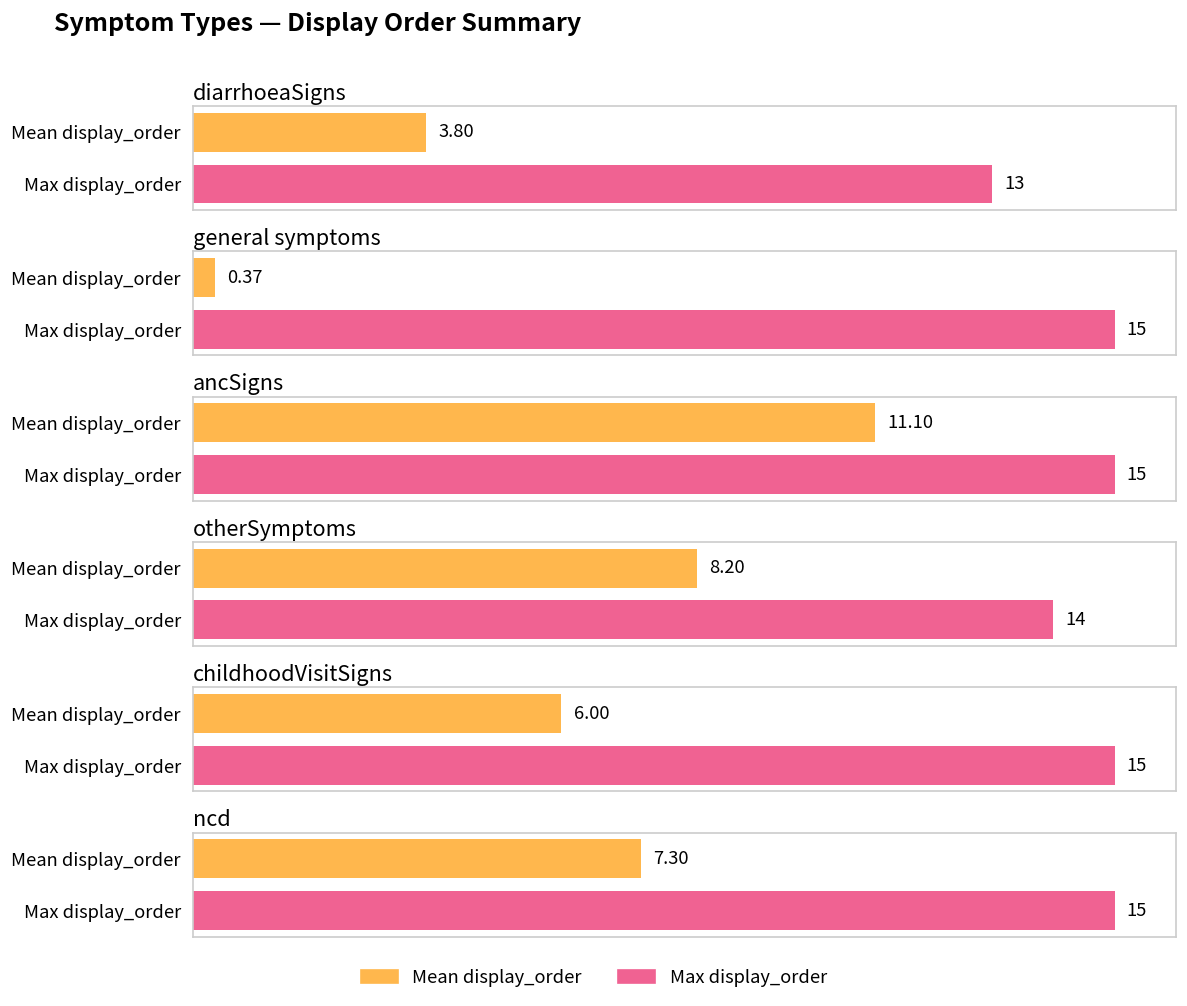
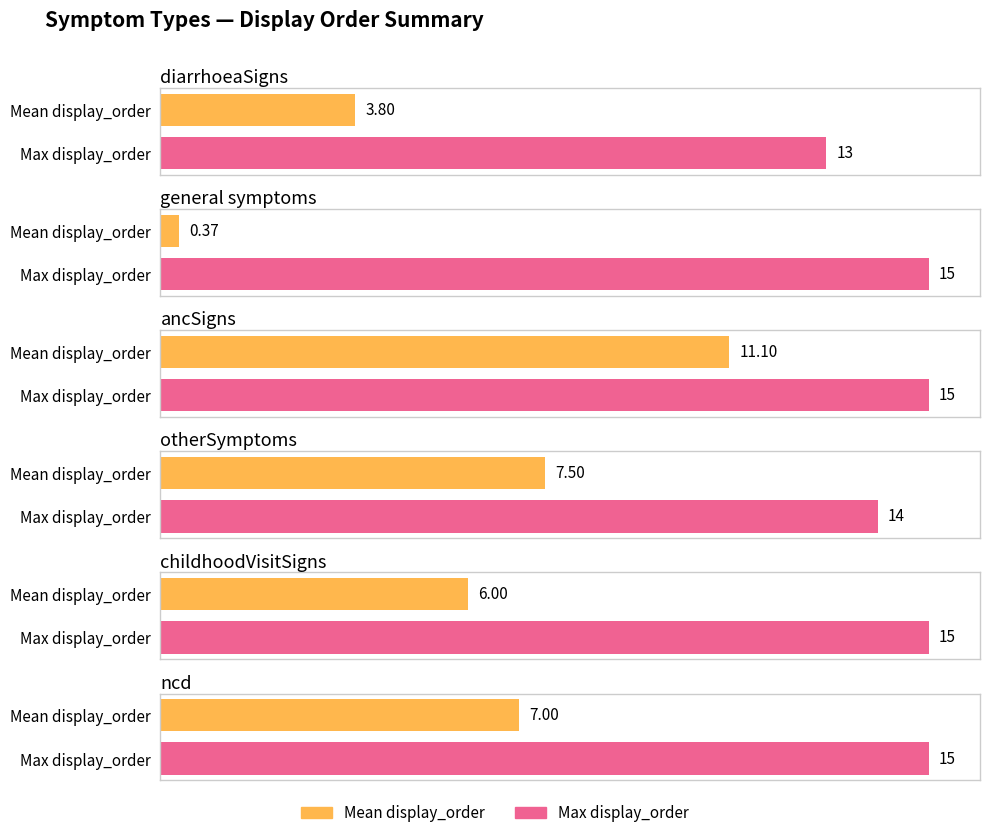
otherSymptoms, Mean display_order: 8.20 -> 7.50
ncd, Mean display_order: 7.30 -> 7.00
